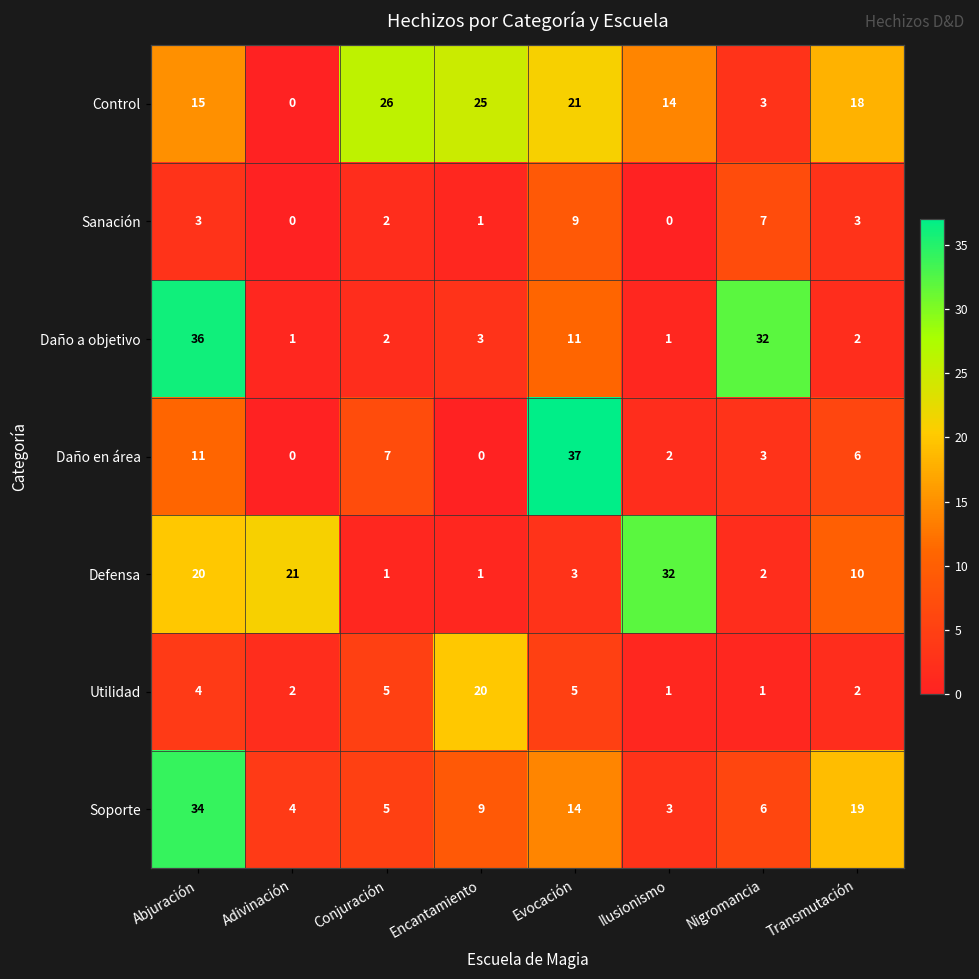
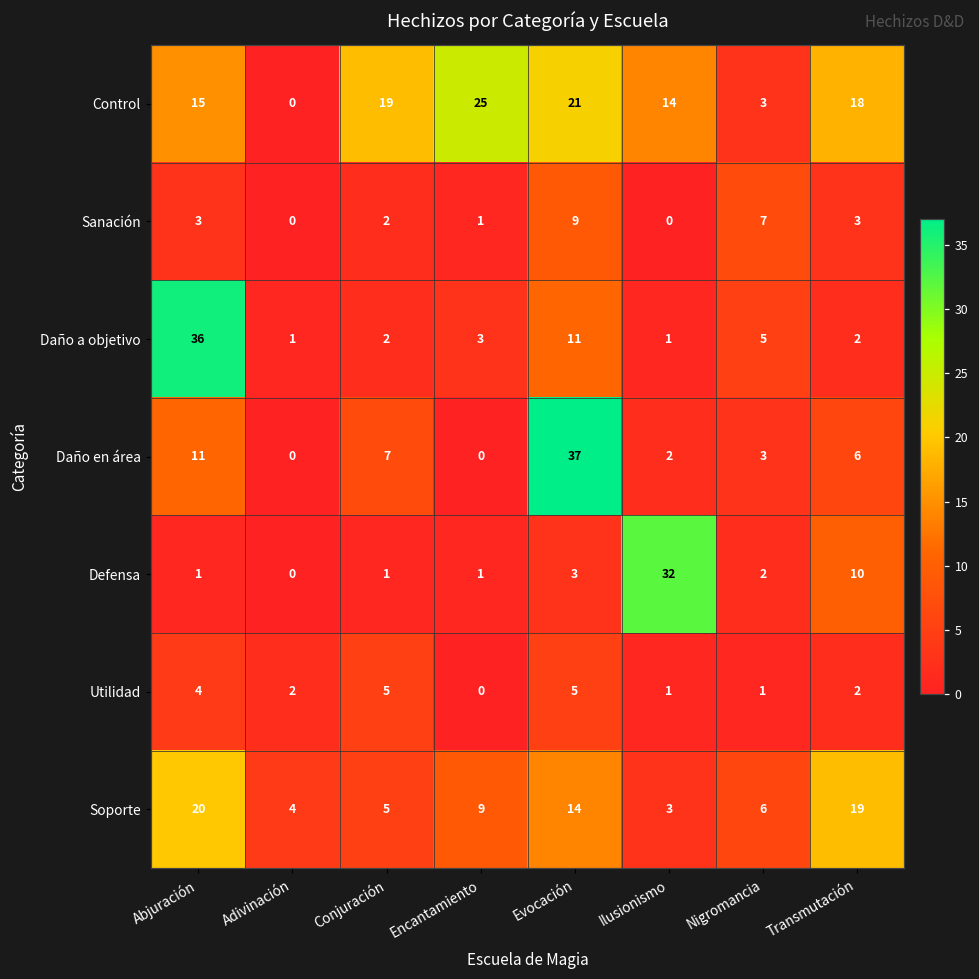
Control, Conjuración: 26 -> 19
Daño a objetivo, Nigromancia: 32 -> 5
Defensa, Abjuración: 20 -> 1
Defensa, Adivinación: 21 -> 0
Utilidad, Encantamiento: 20 -> 0
Soporte, Abjuración: 34 -> 20
